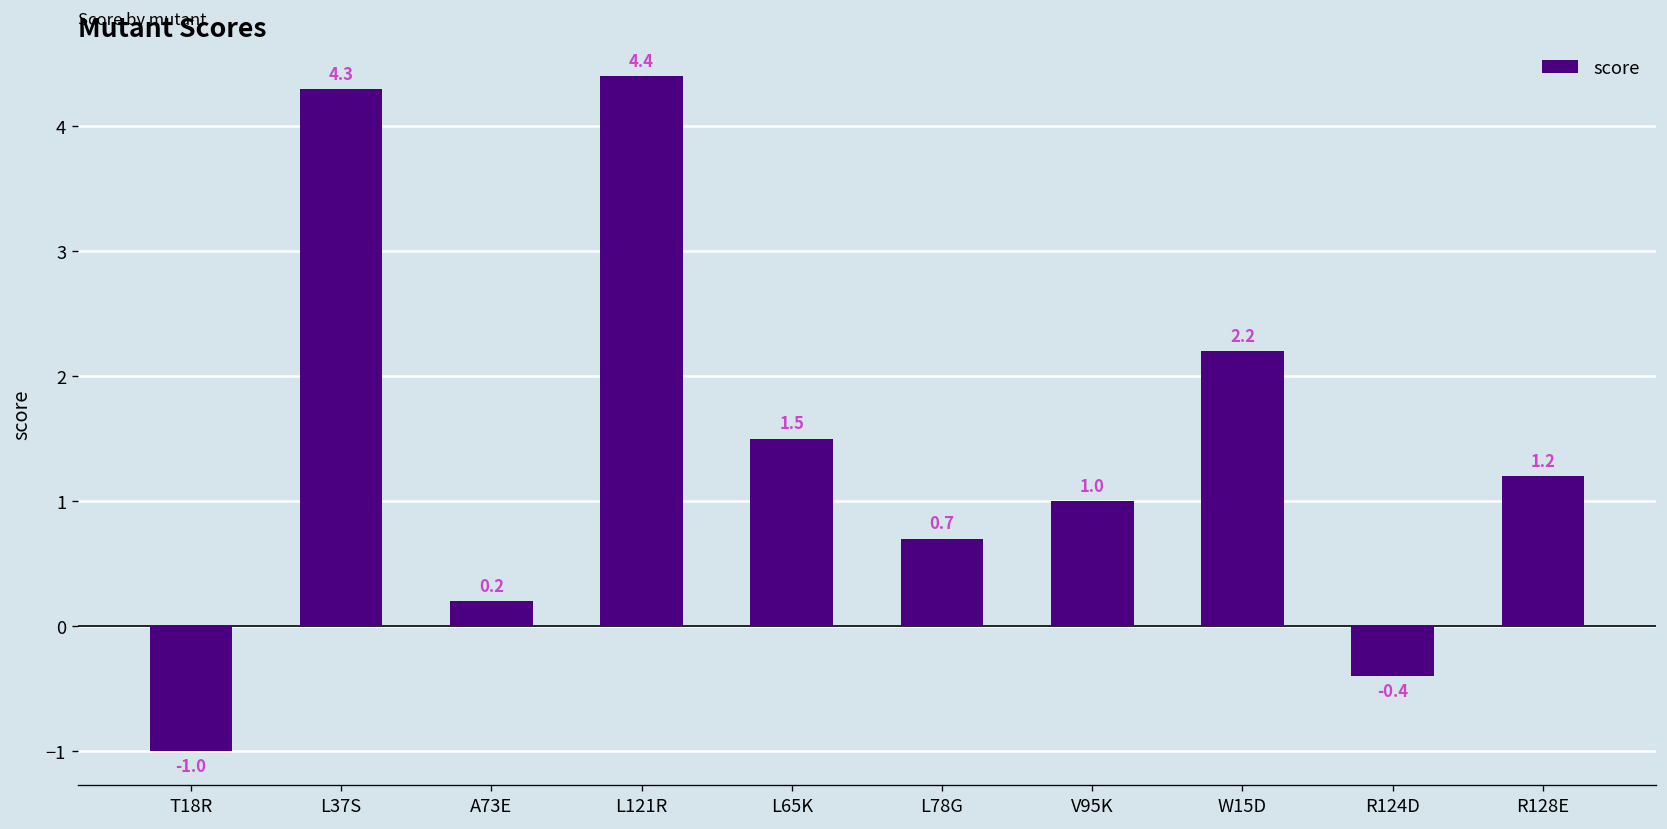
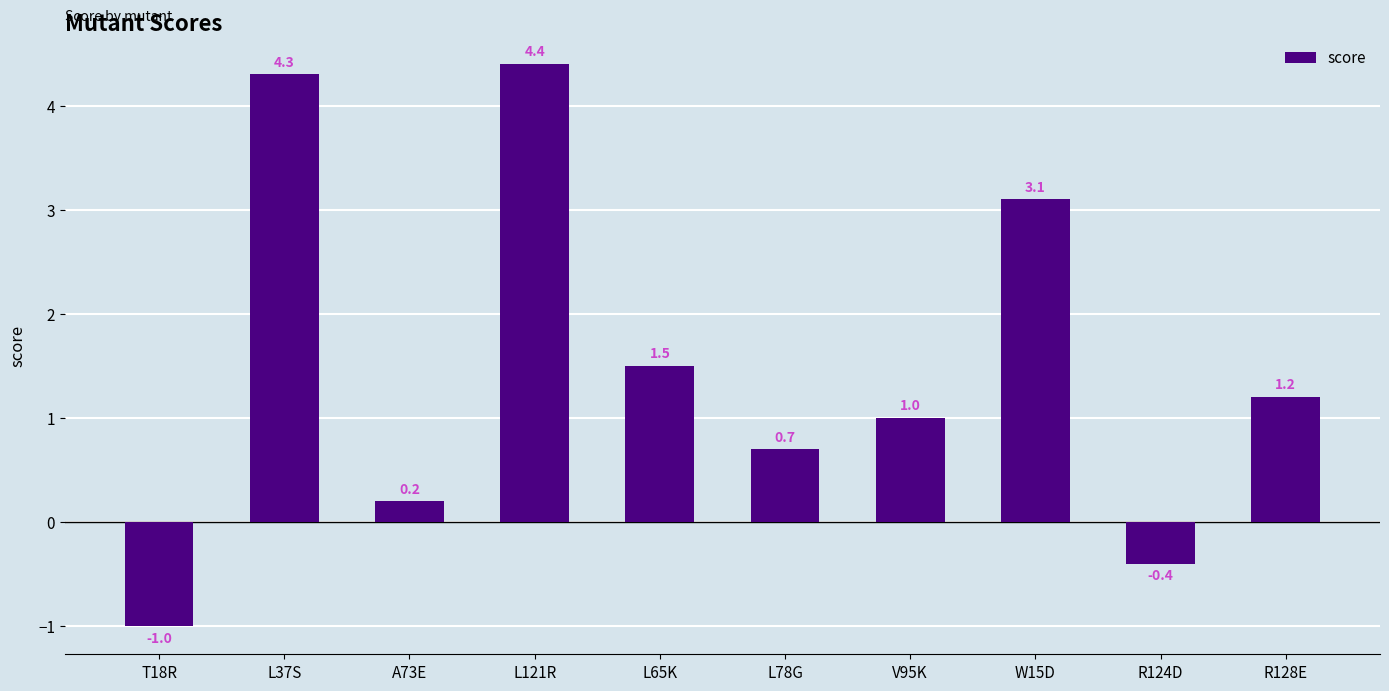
W15D: 2.2 -> 3.1
